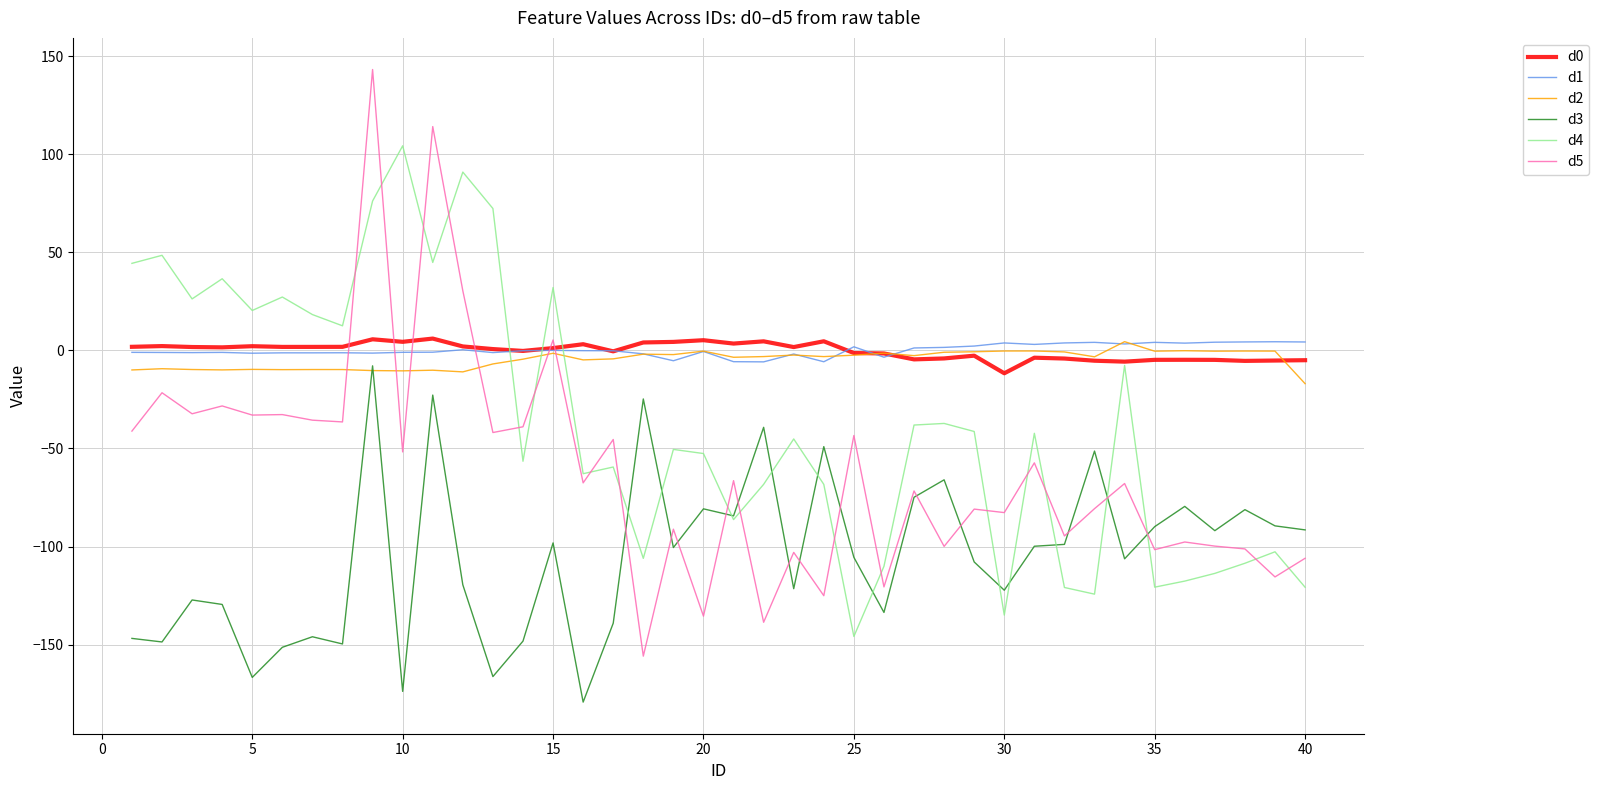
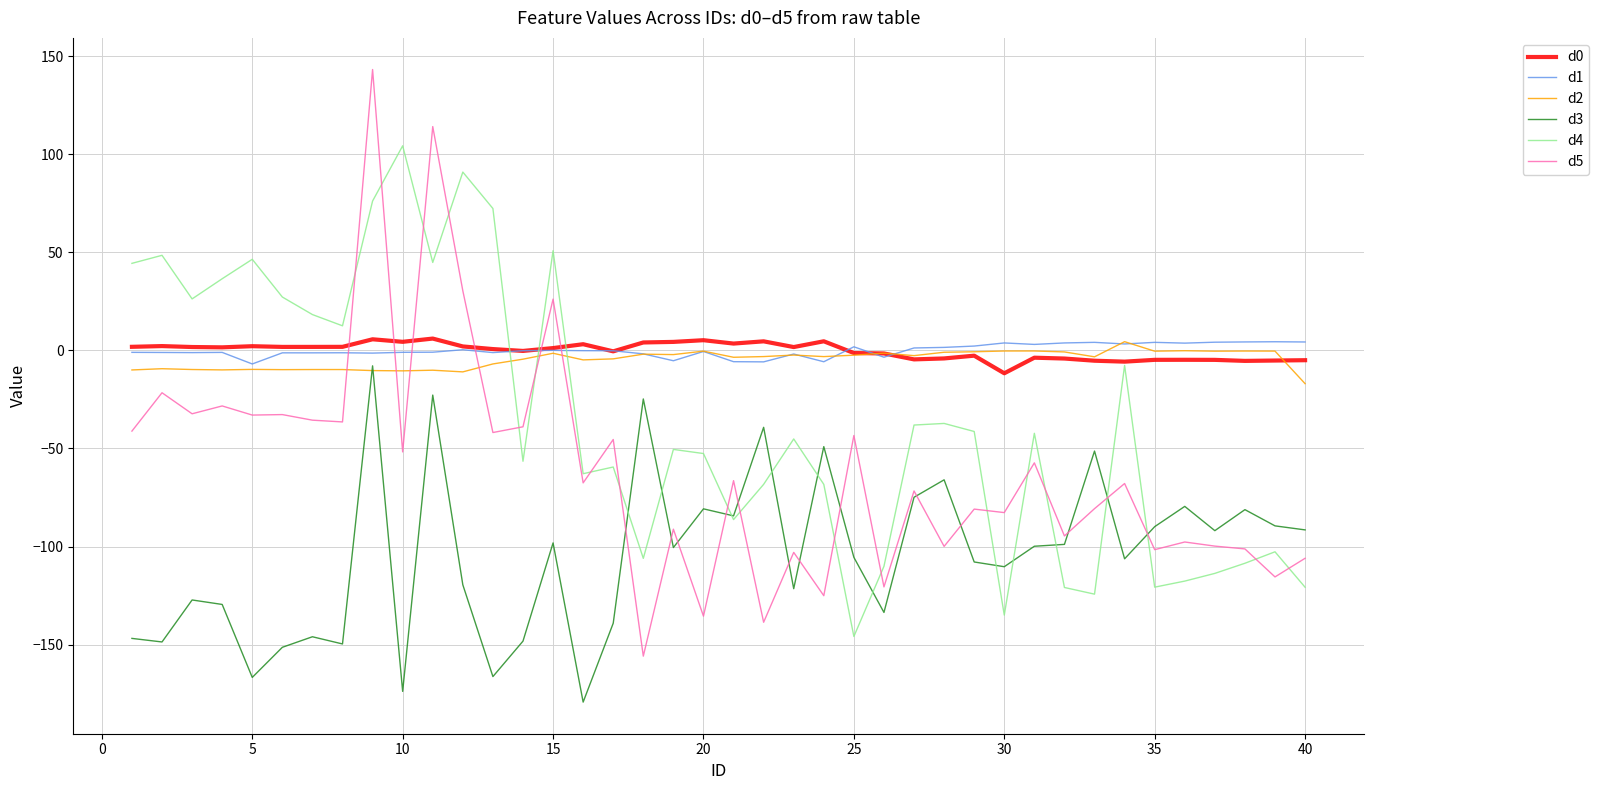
d1, 5: -1 -> -7
d4, 5: 20 -> 46
d4, 15: 32 -> 51
d5, 15: 5 -> 26
d3, 30: -122 -> -110
